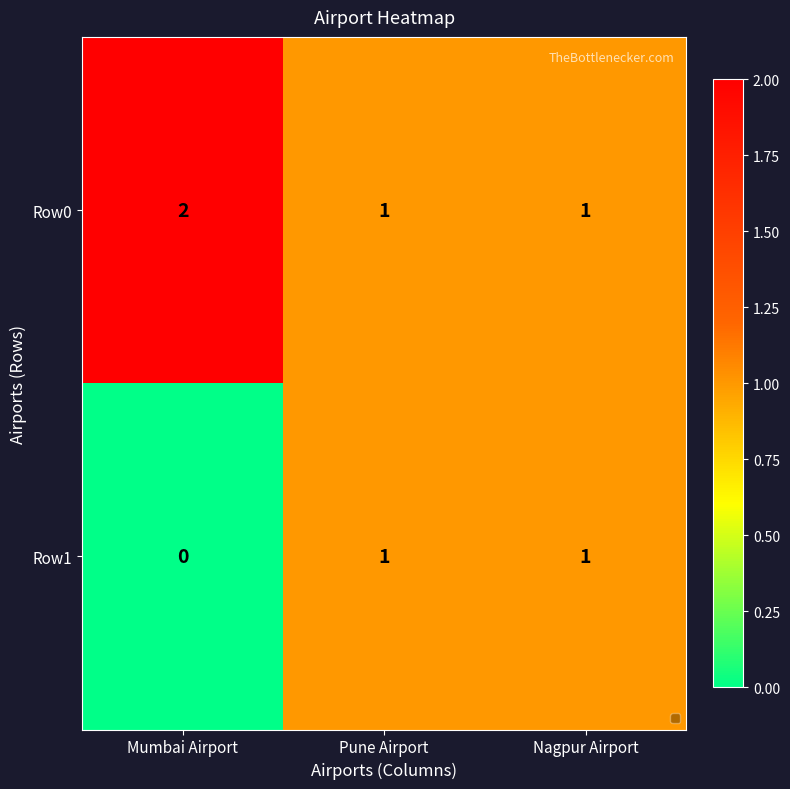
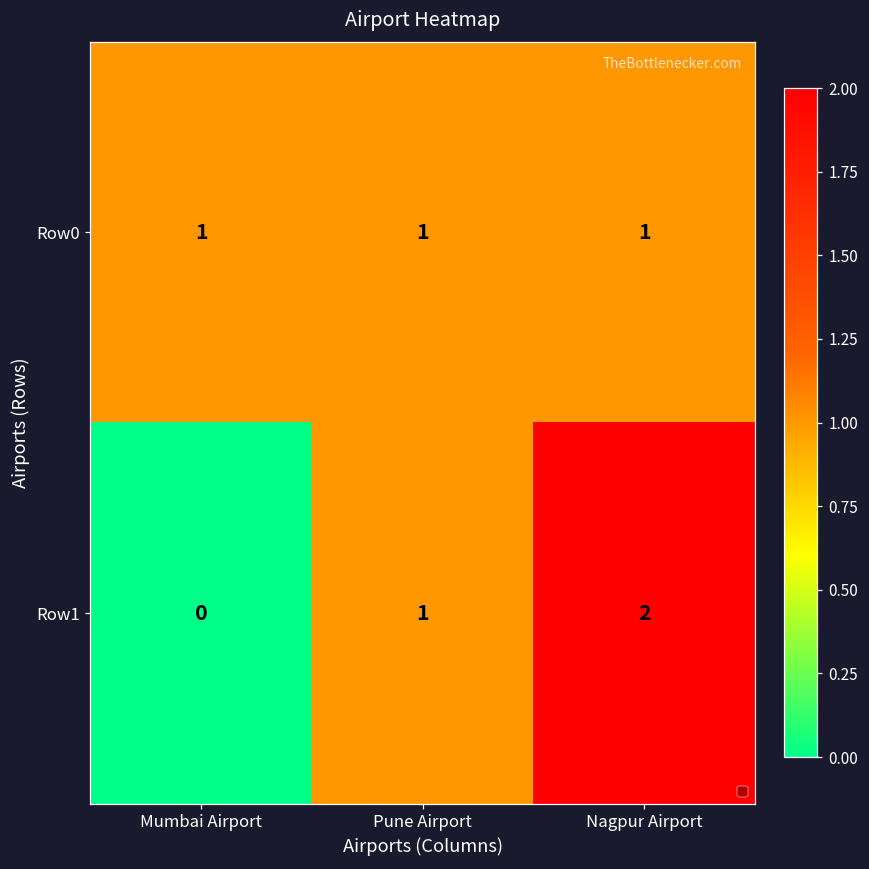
Row0, Mumbai Airport: 2 -> 1
Row1, Nagpur Airport: 1 -> 2
